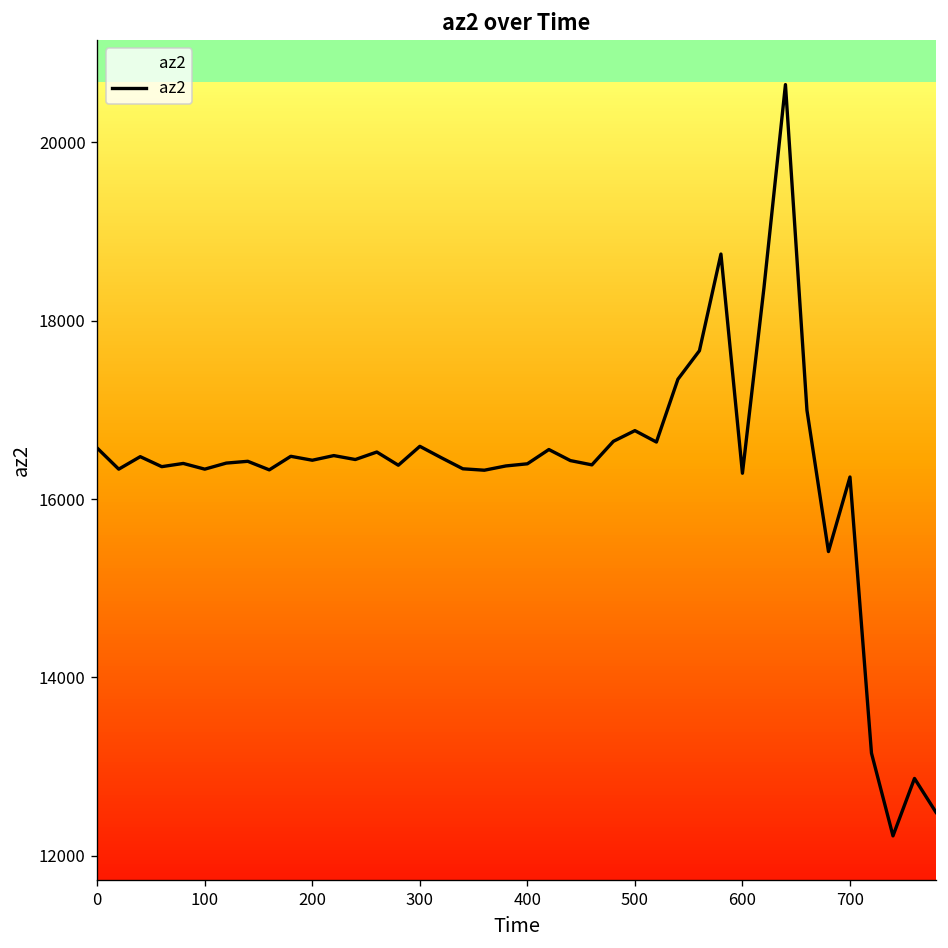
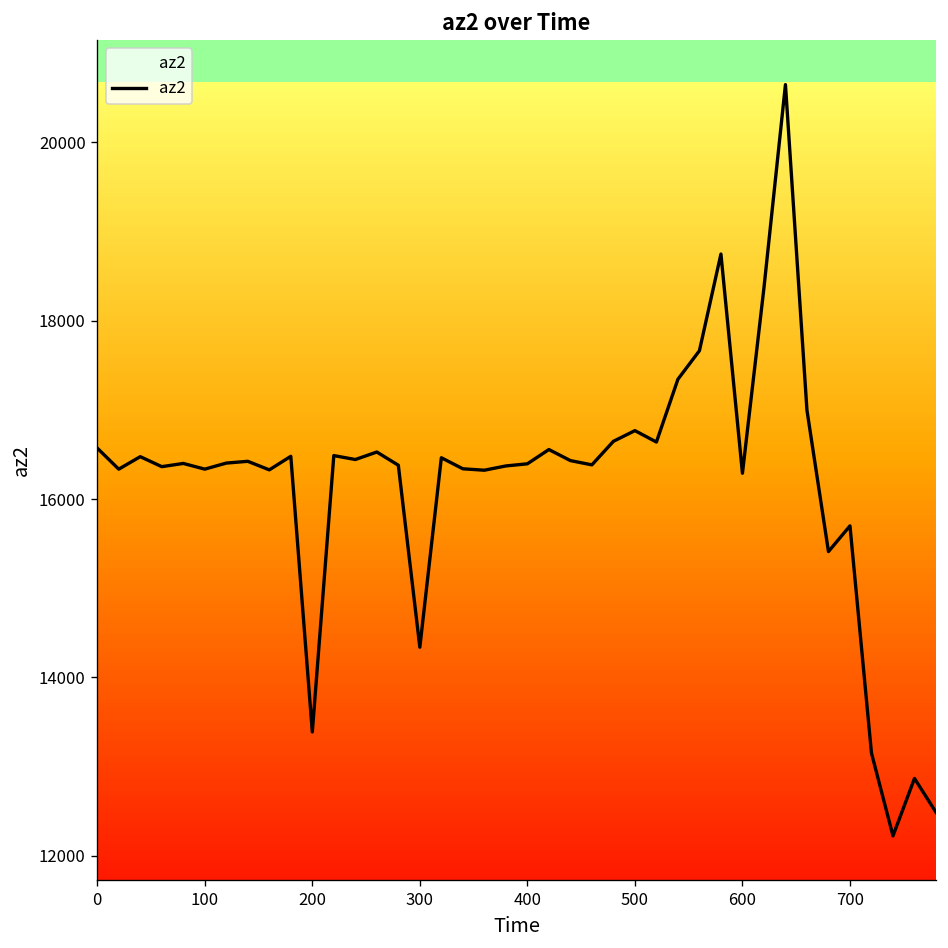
200: 16400 -> 13400
300: 16600 -> 14300
700: 16200 -> 15700
